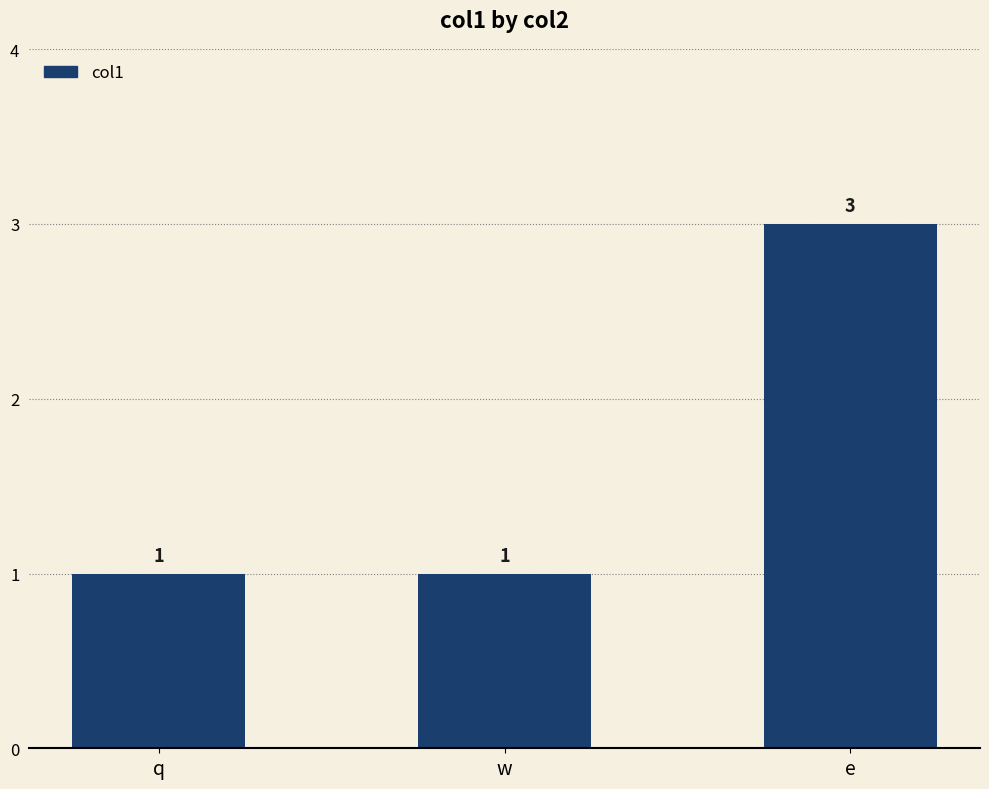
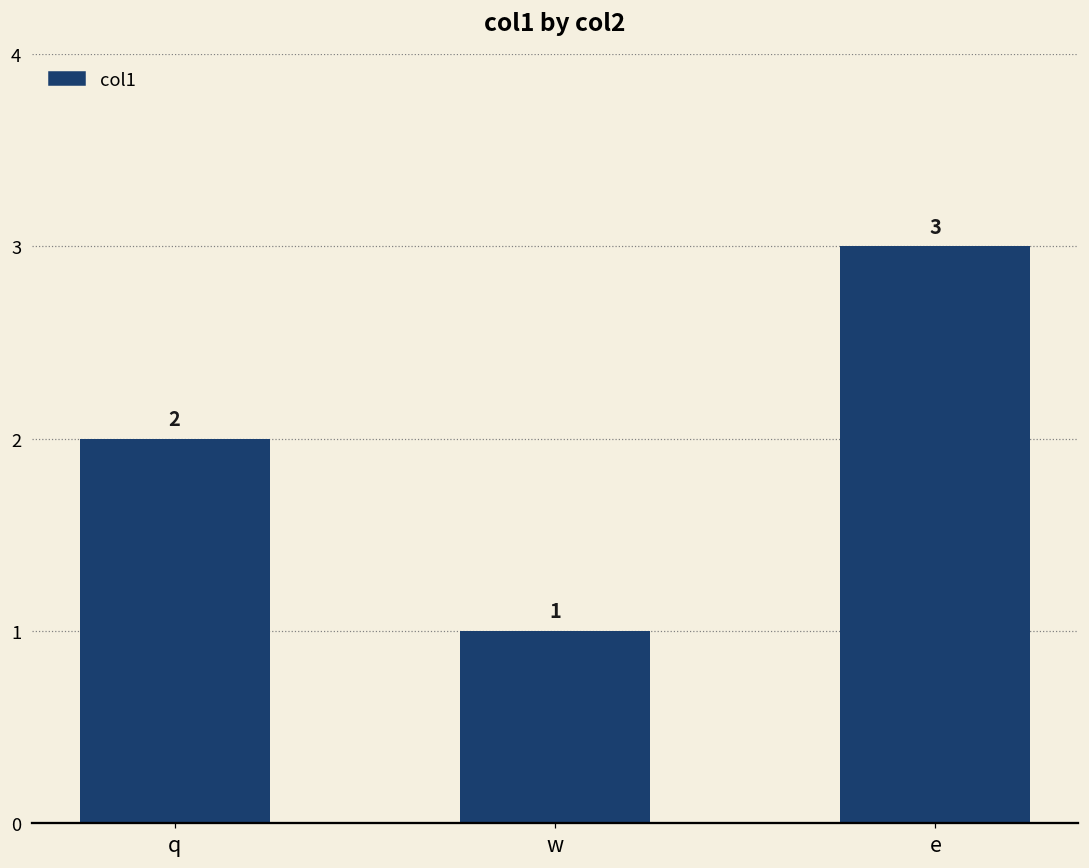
q: 1 -> 2
